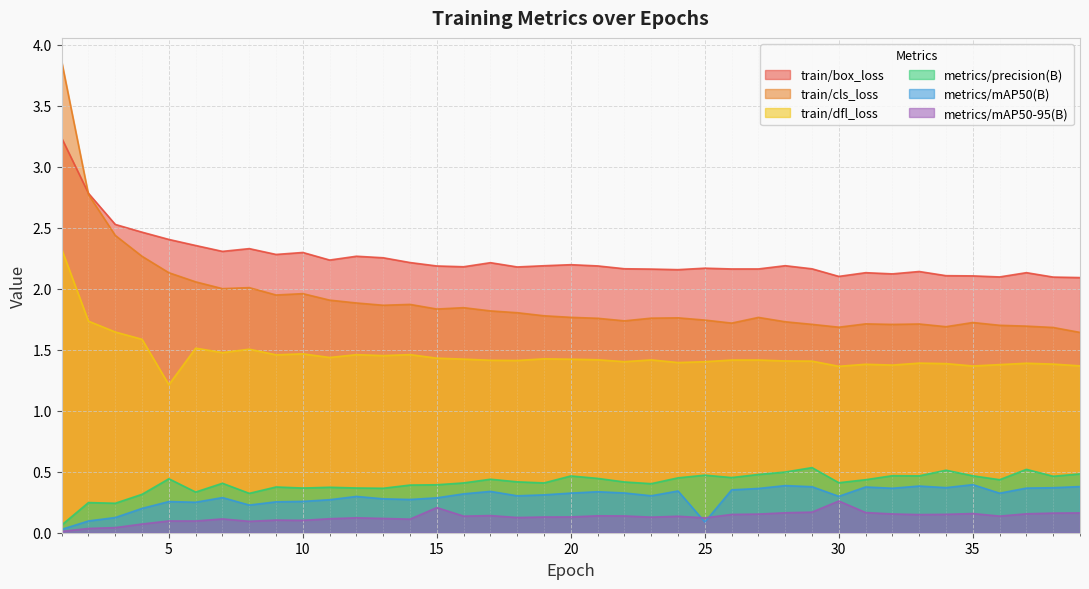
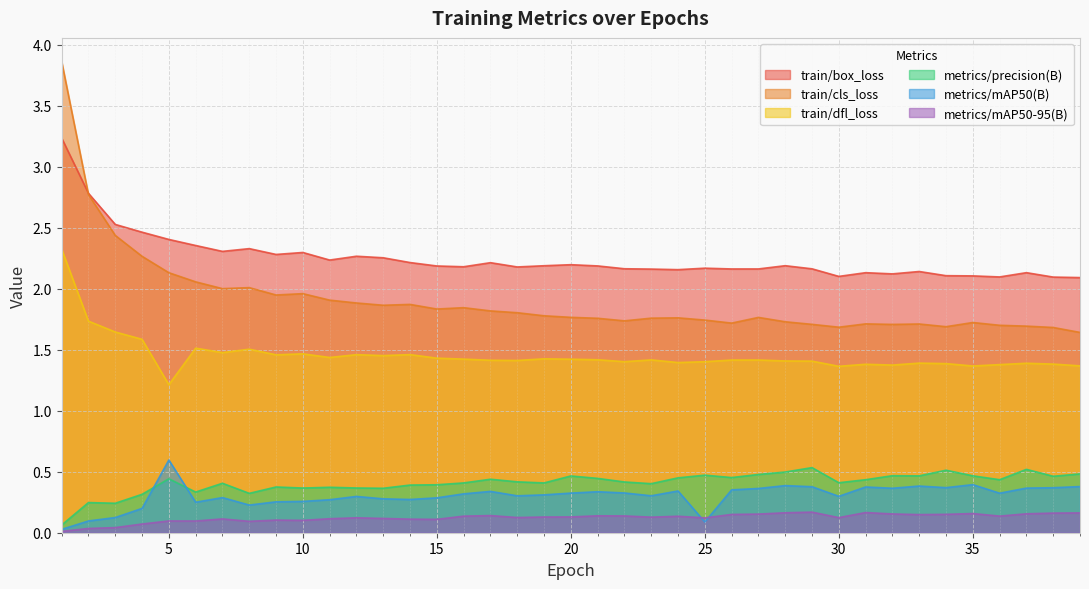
metrics/mAP50(B), 5: 0.26 -> 0.60
metrics/mAP50-95(B), 15: 0.21 -> 0.11
metrics/mAP50-95(B), 30: 0.26 -> 0.12
